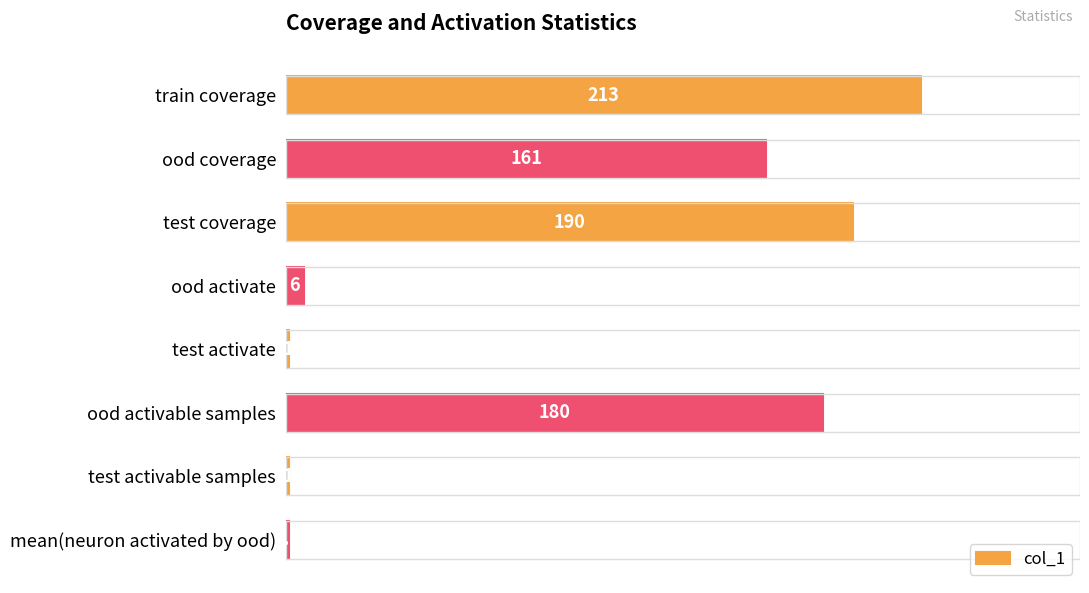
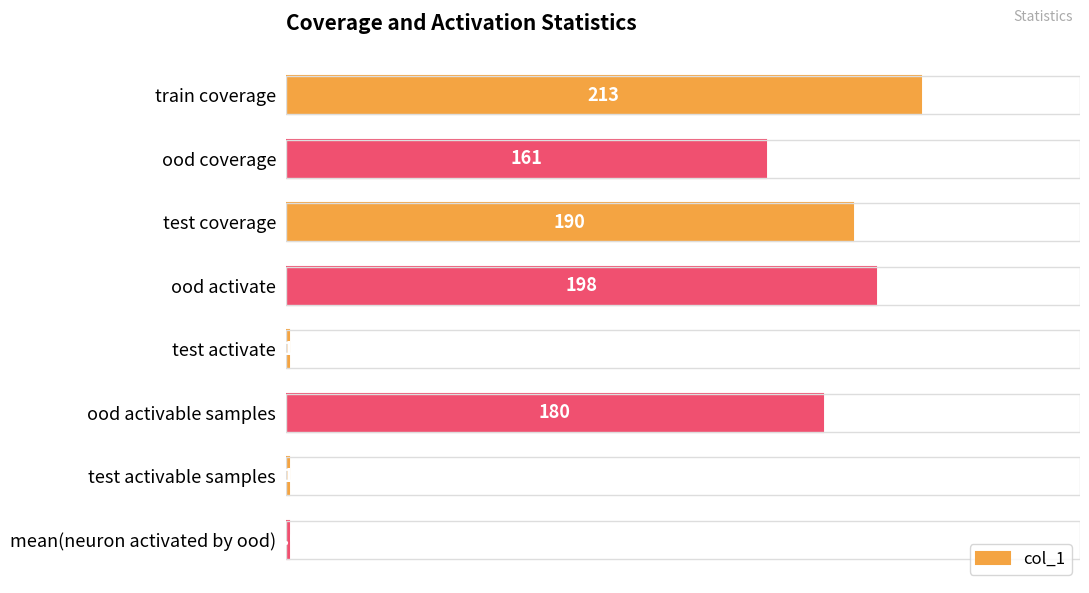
ood activate: 6 -> 198
